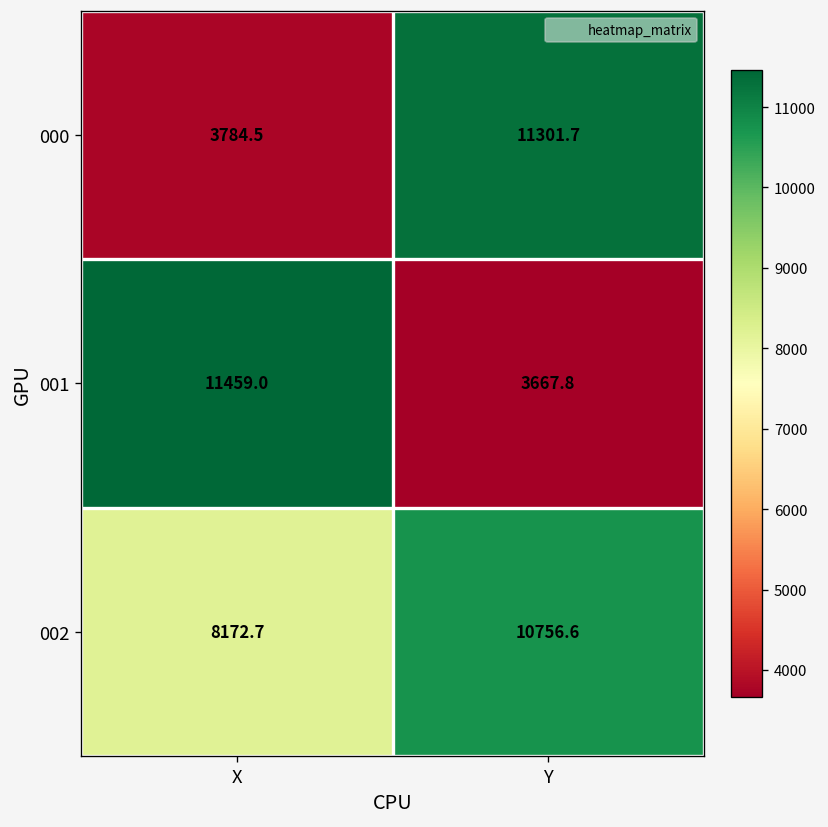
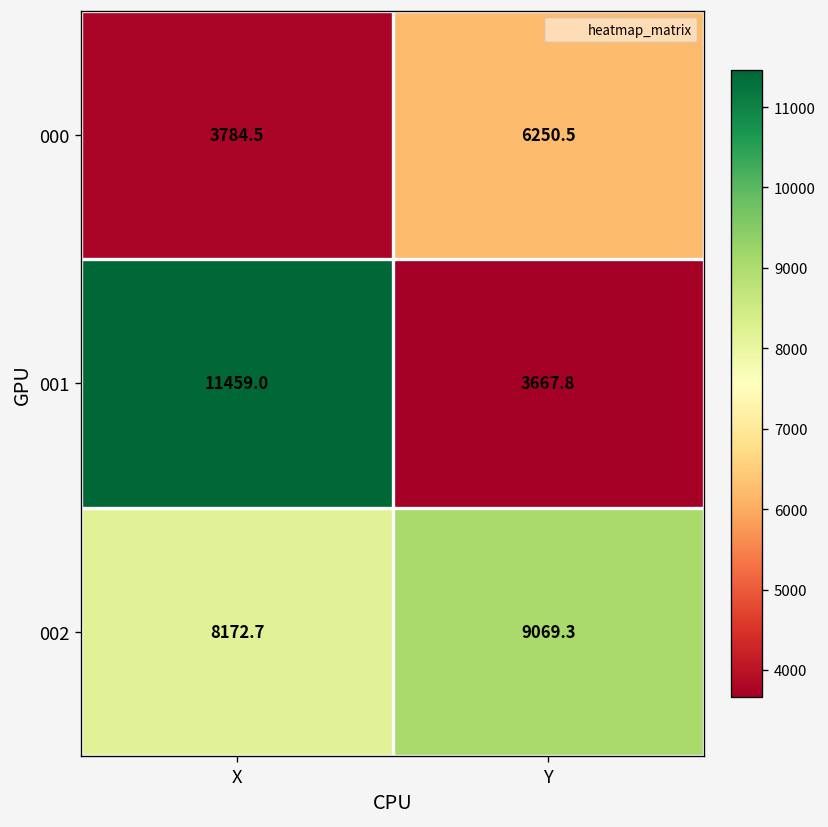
000, Y: 11301.7 -> 6250.5
002, Y: 10756.6 -> 9069.3
